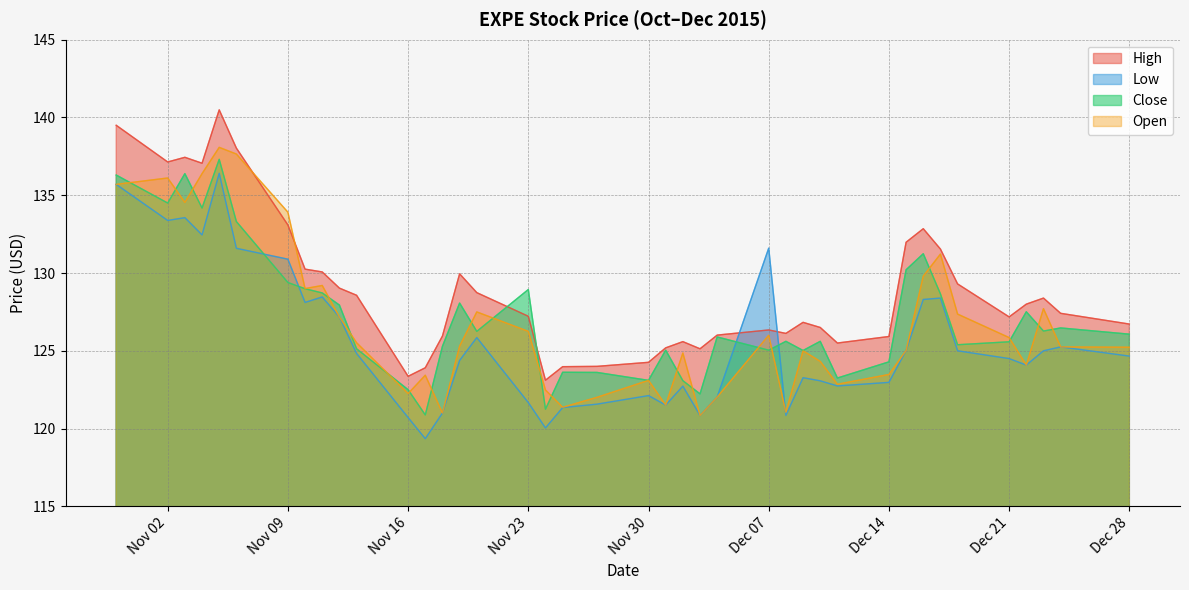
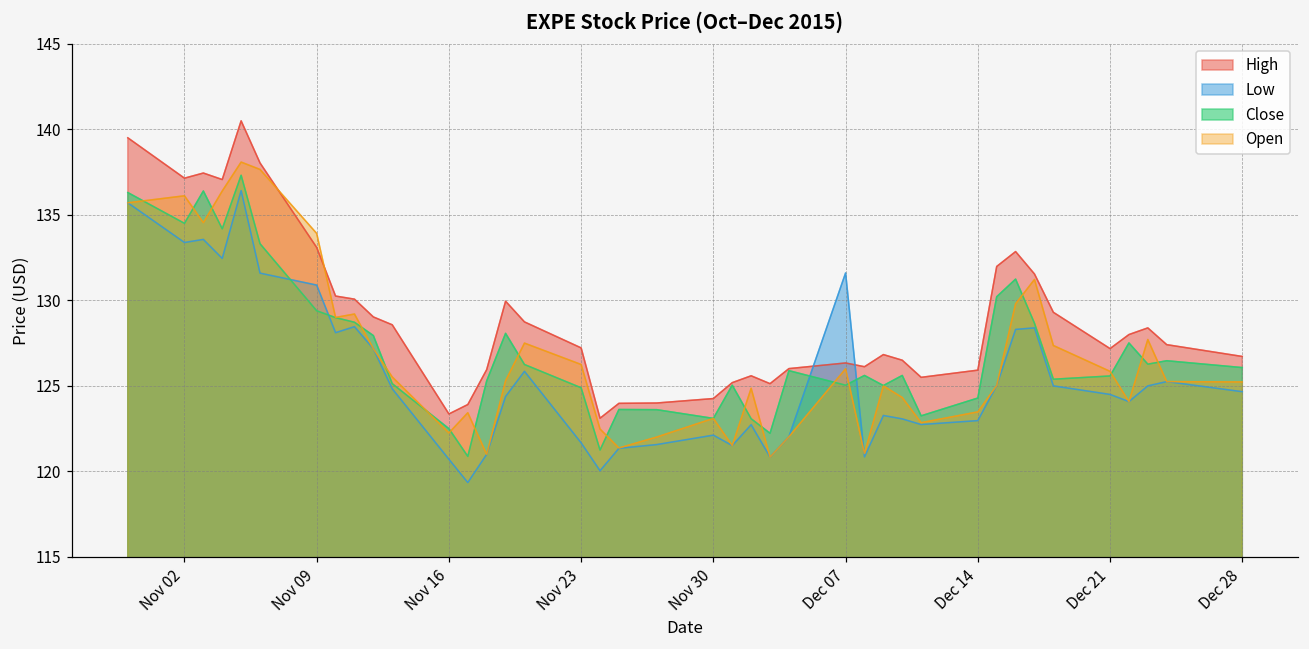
Close, Nov 23: 128.9 -> 124.9
